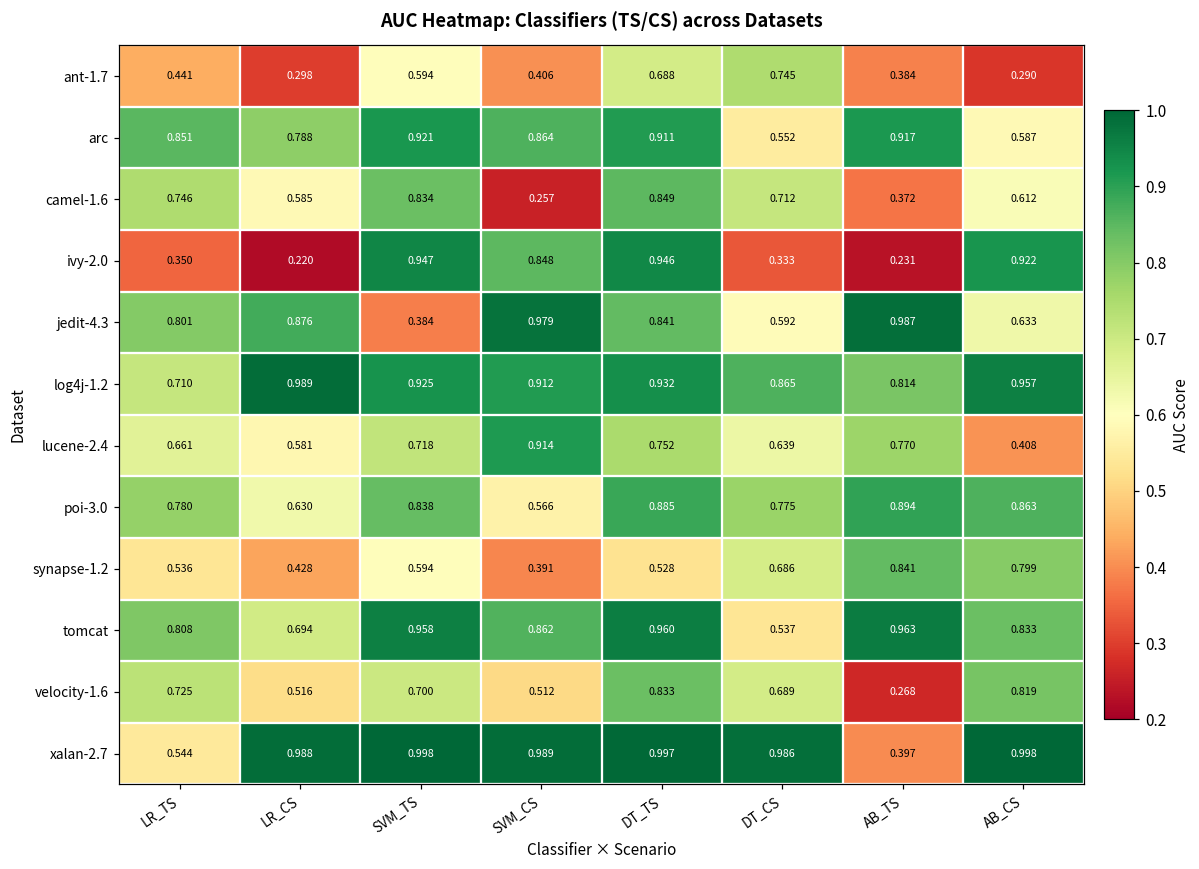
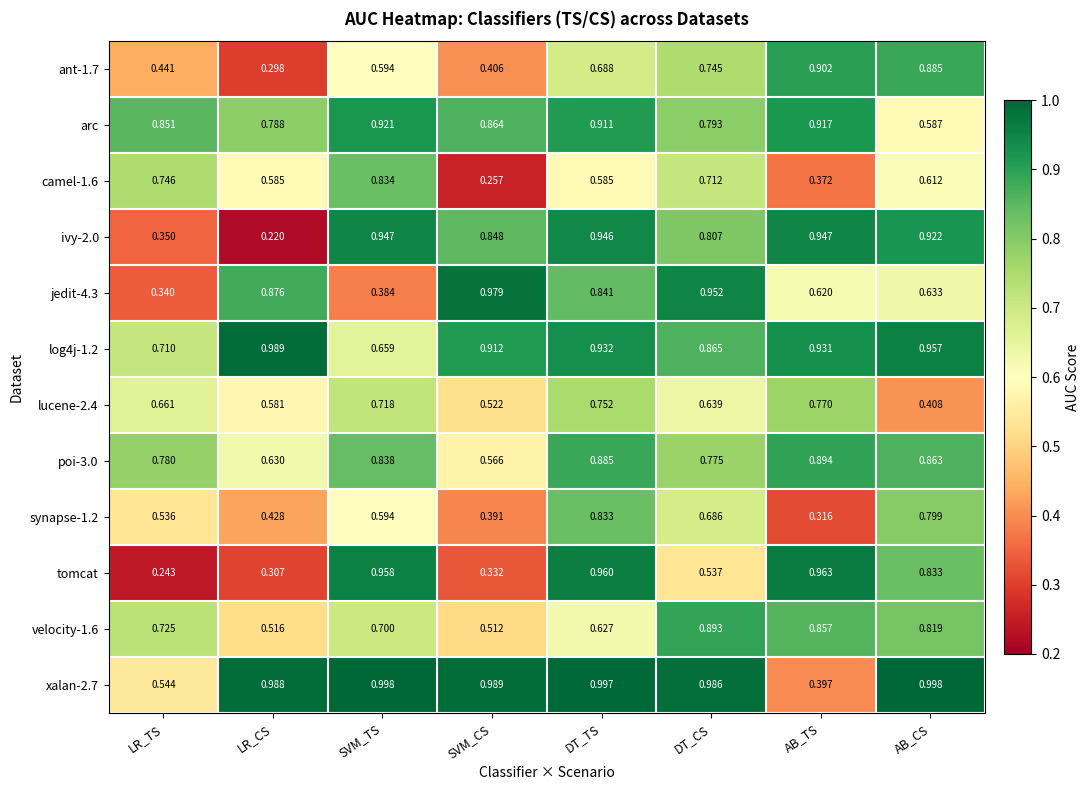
ant-1.7, AB_TS: 0.384 -> 0.902
ant-1.7, AB_CS: 0.290 -> 0.885
arc, DT_CS: 0.552 -> 0.793
camel-1.6, DT_TS: 0.849 -> 0.585
ivy-2.0, DT_CS: 0.333 -> 0.807
ivy-2.0, AB_TS: 0.231 -> 0.947
jedit-4.3, LR_TS: 0.801 -> 0.340
jedit-4.3, DT_CS: 0.592 -> 0.952
jedit-4.3, AB_TS: 0.987 -> 0.620
log4j-1.2, SVM_TS: 0.925 -> 0.659
log4j-1.2, AB_TS: 0.814 -> 0.931
lucene-2.4, SVM_CS: 0.914 -> 0.522
synapse-1.2, DT_TS: 0.528 -> 0.833
synapse-1.2, AB_TS: 0.841 -> 0.316
tomcat, LR_TS: 0.808 -> 0.243
tomcat, LR_CS: 0.694 -> 0.307
tomcat, SVM_CS: 0.862 -> 0.332
velocity-1.6, DT_TS: 0.833 -> 0.627
velocity-1.6, DT_CS: 0.689 -> 0.893
velocity-1.6, AB_TS: 0.268 -> 0.857
